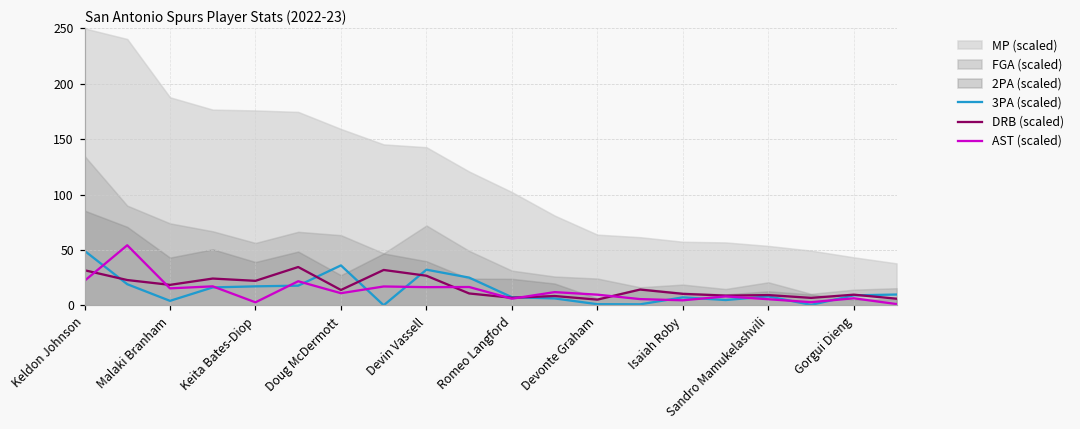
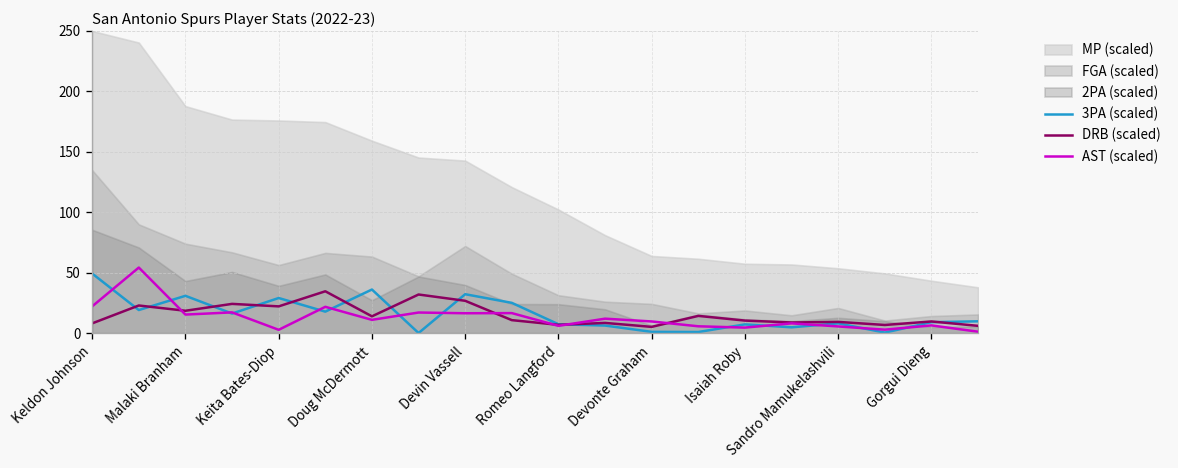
DRB (scaled), Keldon Johnson: 32 -> 8
3PA (scaled), Malaki Branham: 4 -> 31
3PA (scaled), Keita Bates-Diop: 17 -> 29
